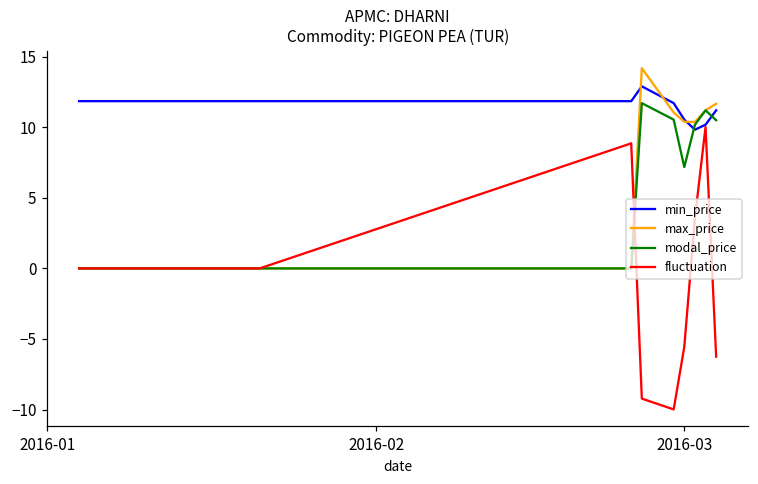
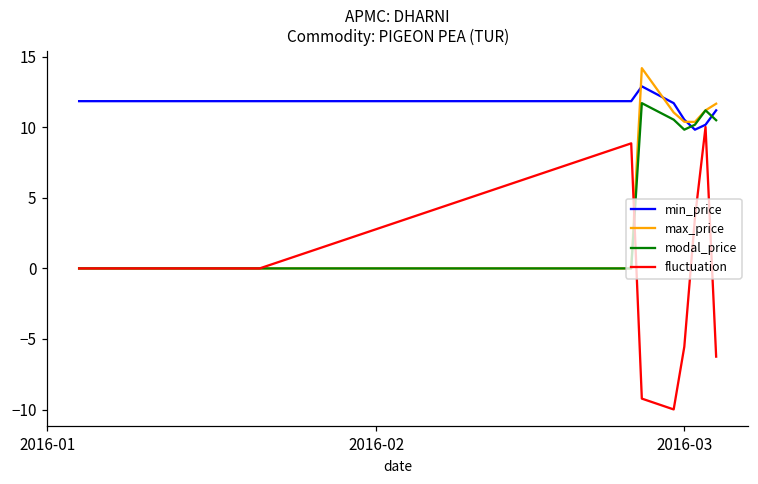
modal_price, 2016-03: 7.2 -> 9.8
